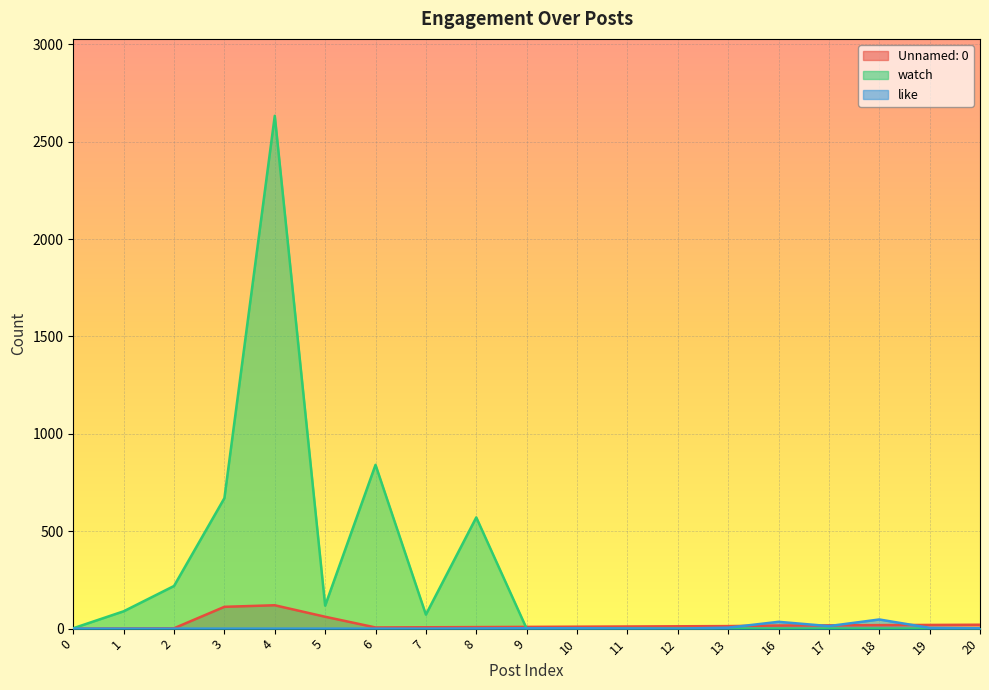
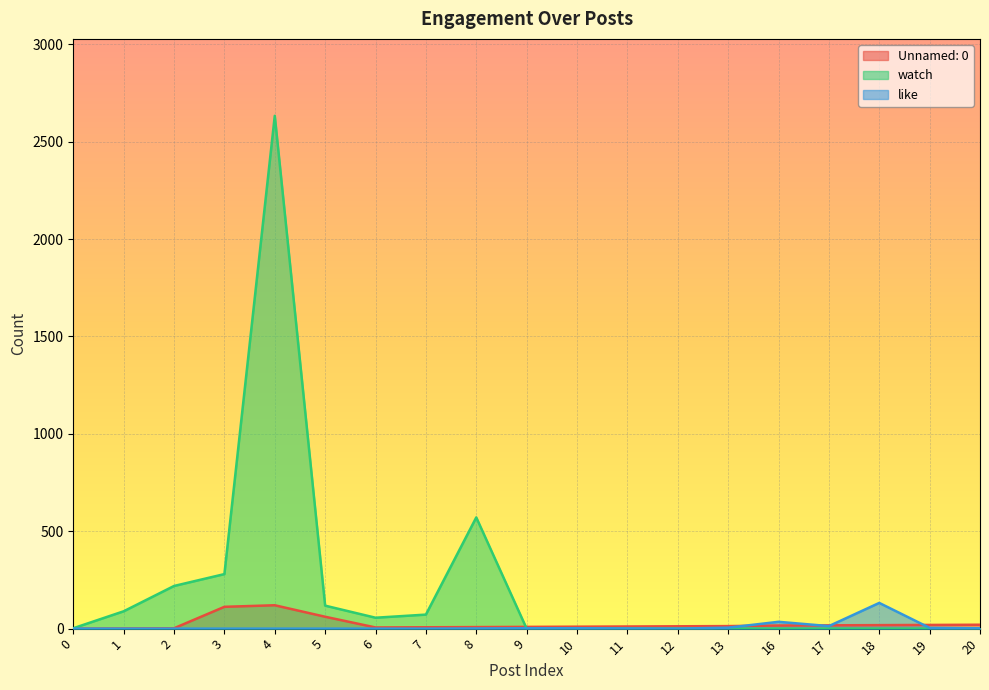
watch, 3: 670 -> 280
watch, 6: 840 -> 60
like, 18: 50 -> 130
